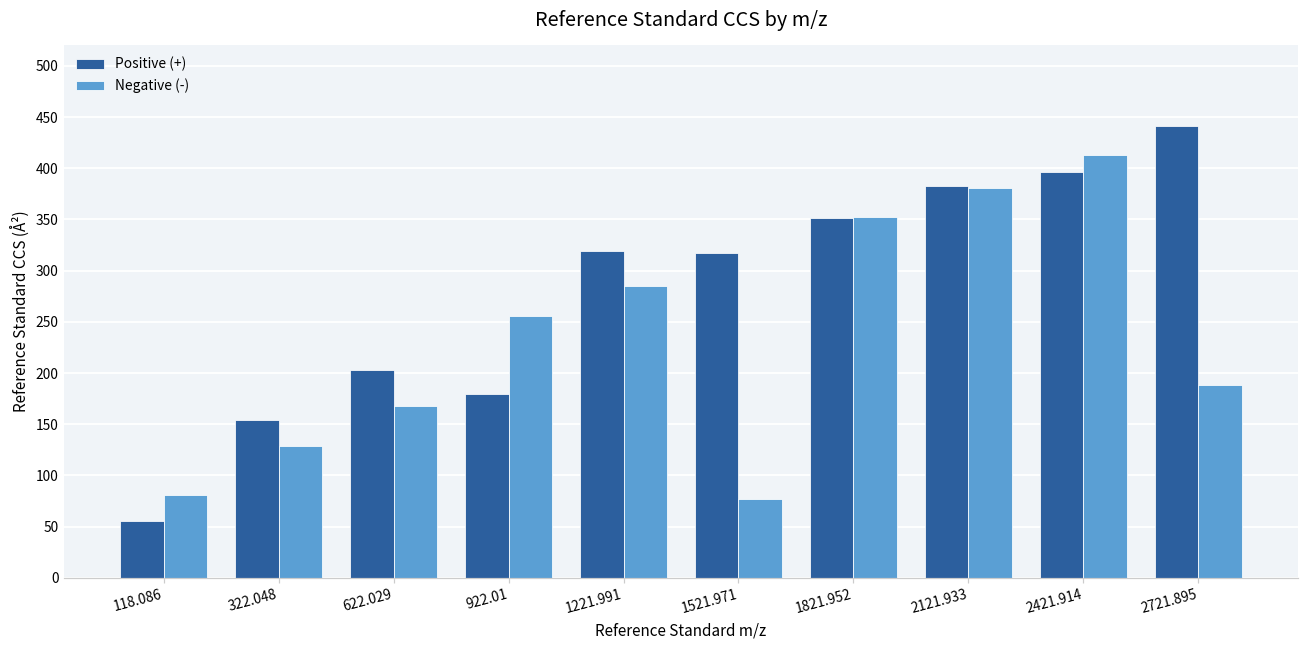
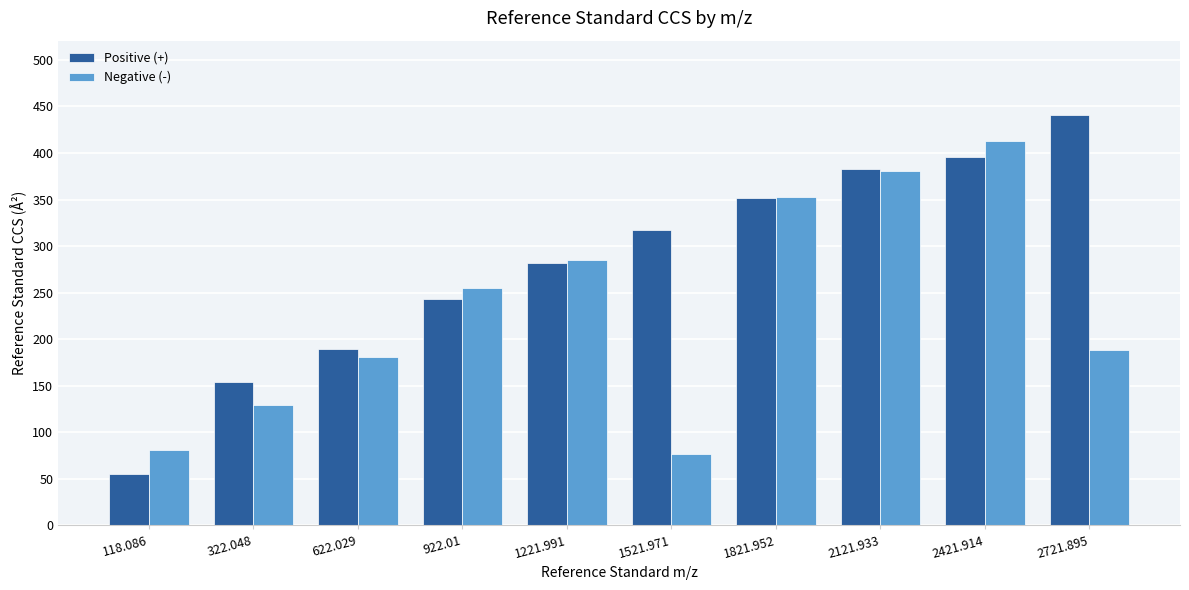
Positive (+), 622.029: 200 -> 190
Negative (-), 622.029: 170 -> 180
Positive (+), 922.01: 180 -> 240
Positive (+), 1221.991: 320 -> 280
